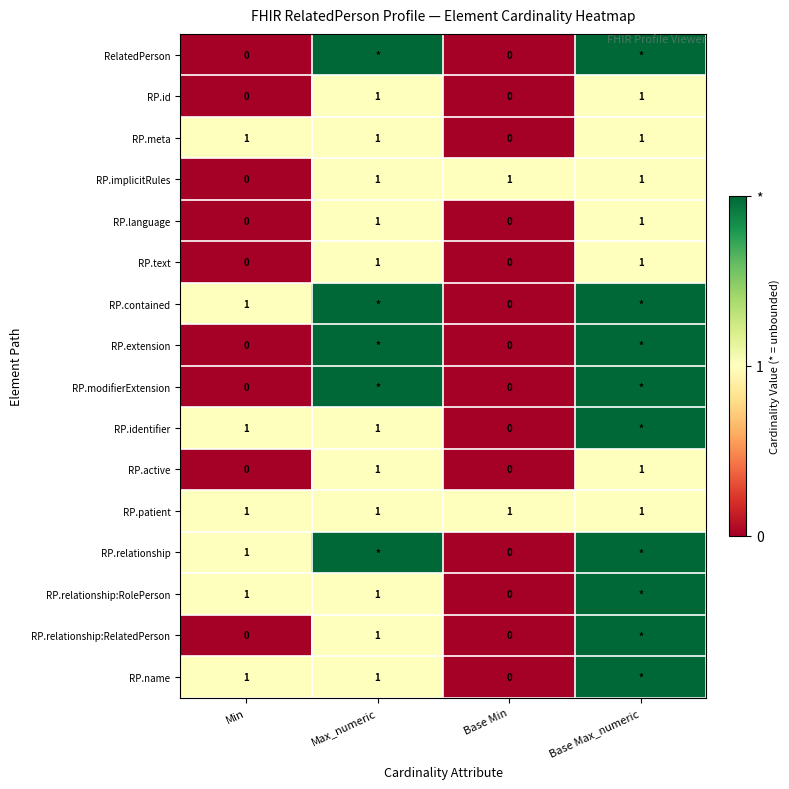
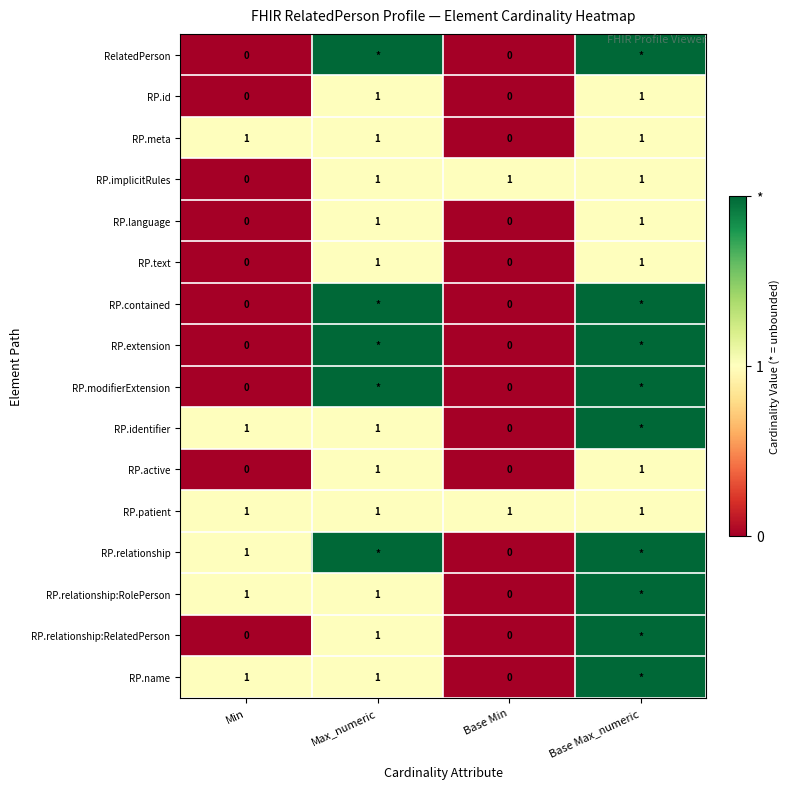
RP.contained, Min: 1 -> 0
